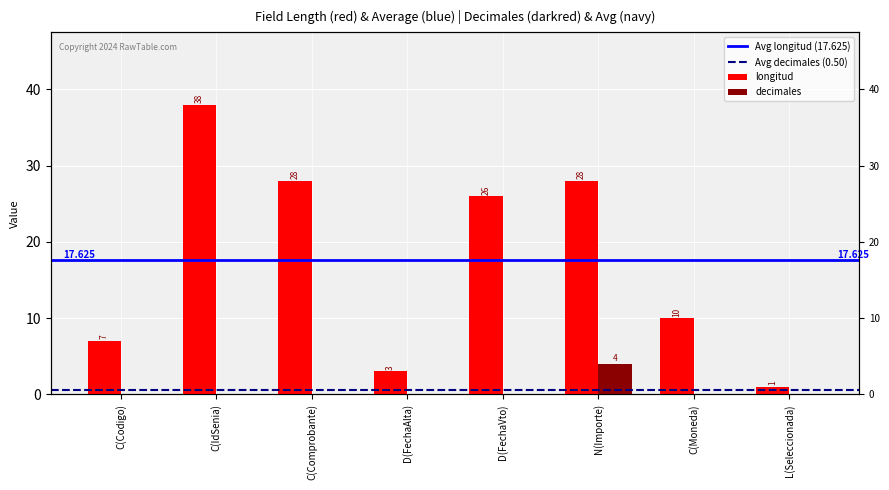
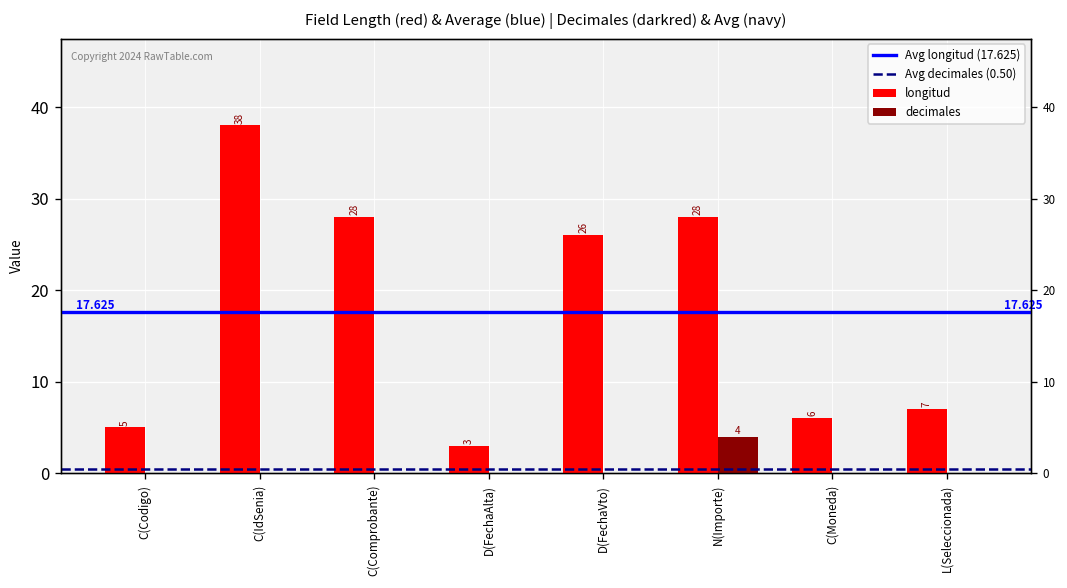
longitud, C(Codigo): 7 -> 5
longitud, C(Moneda): 10 -> 6
longitud, L(Seleccionada): 1 -> 7
